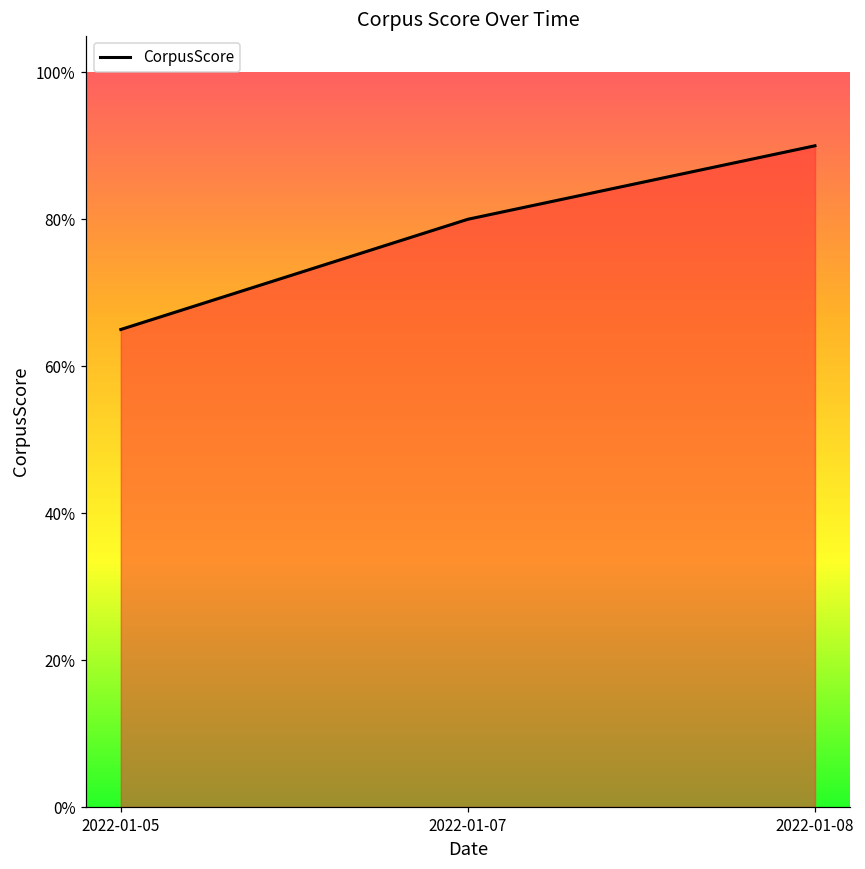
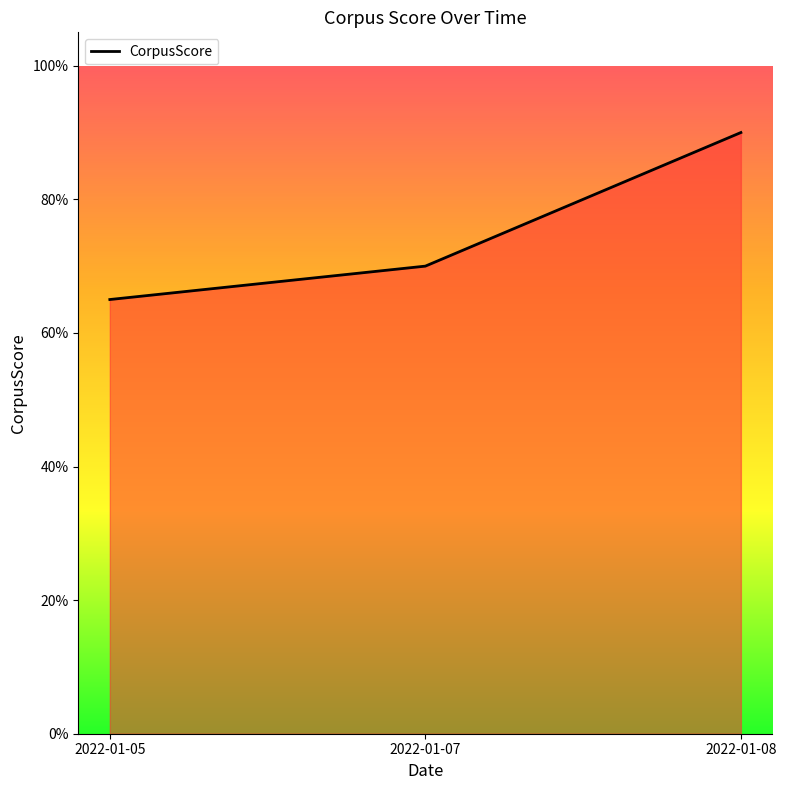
2022-01-07: 80% -> 70%
